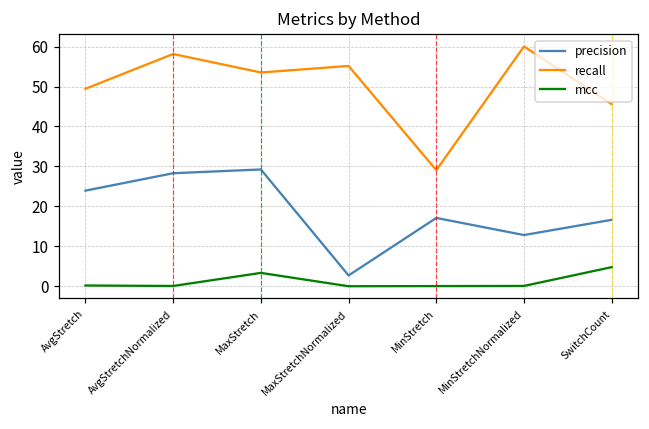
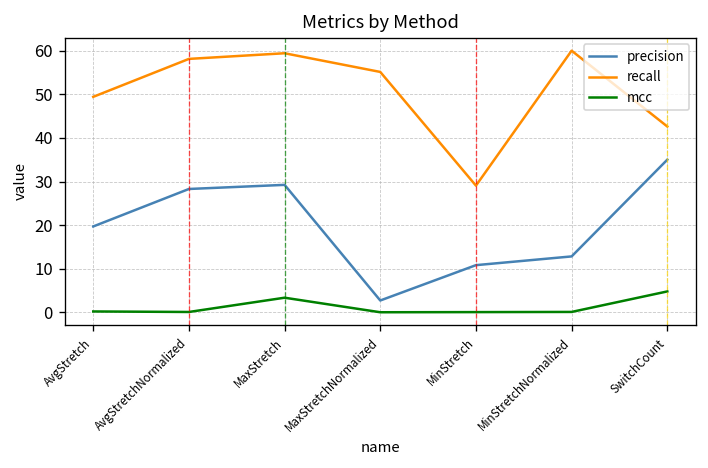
precision, AvgStretch: 24 -> 20
recall, MaxStretch: 54 -> 59
precision, MinStretch: 17 -> 11
precision, SwitchCount: 17 -> 35
recall, SwitchCount: 46 -> 43
